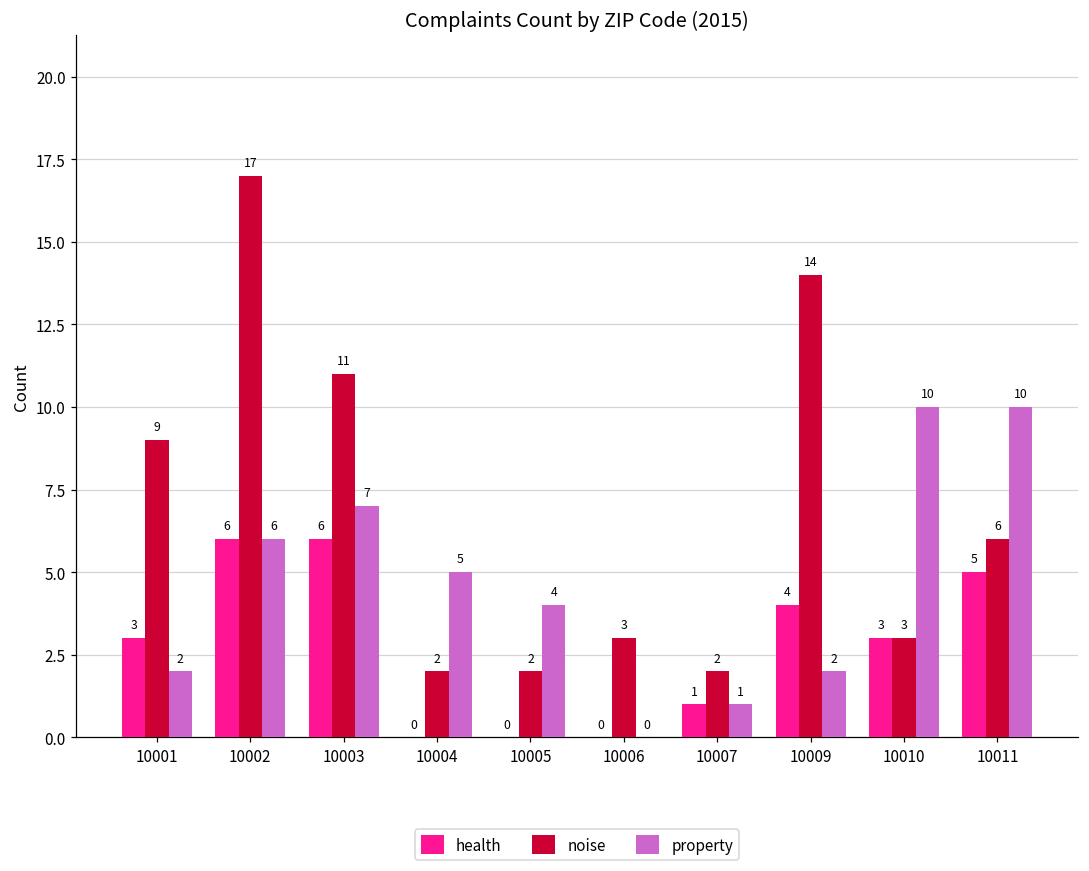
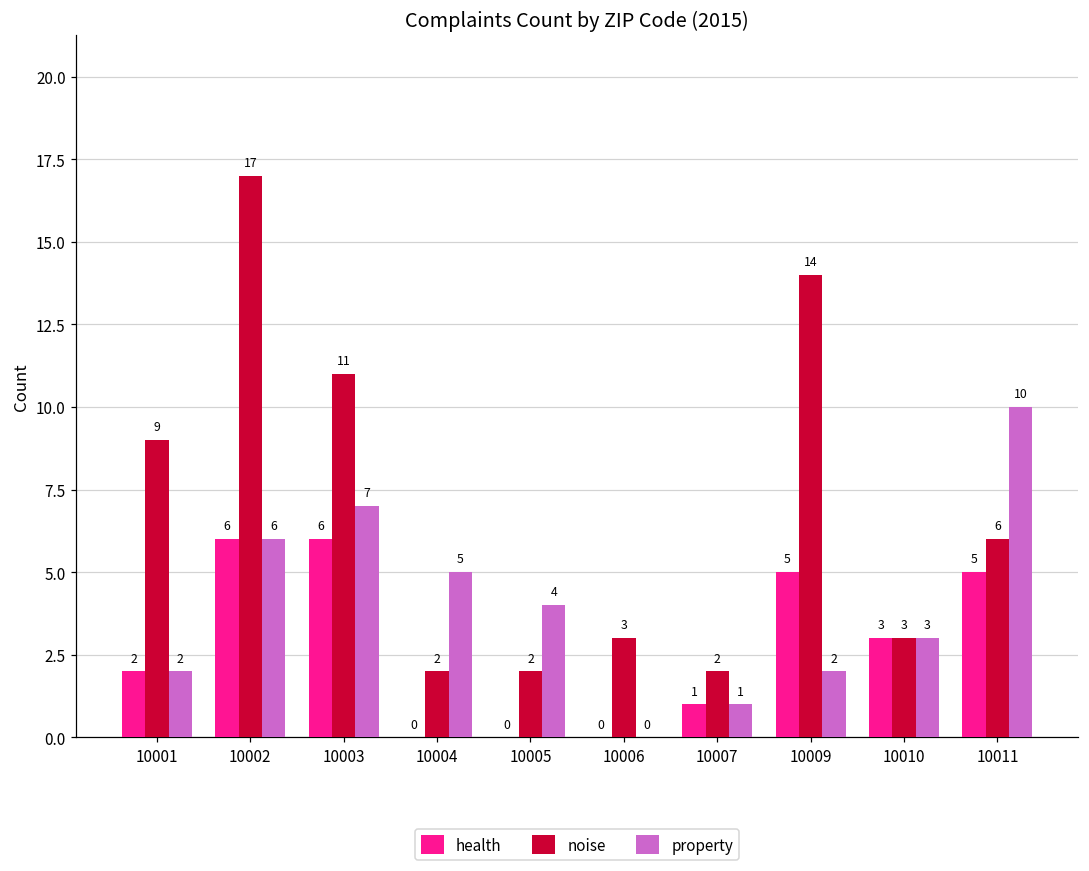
health, 10001: 3 -> 2
health, 10009: 4 -> 5
property, 10010: 10 -> 3
